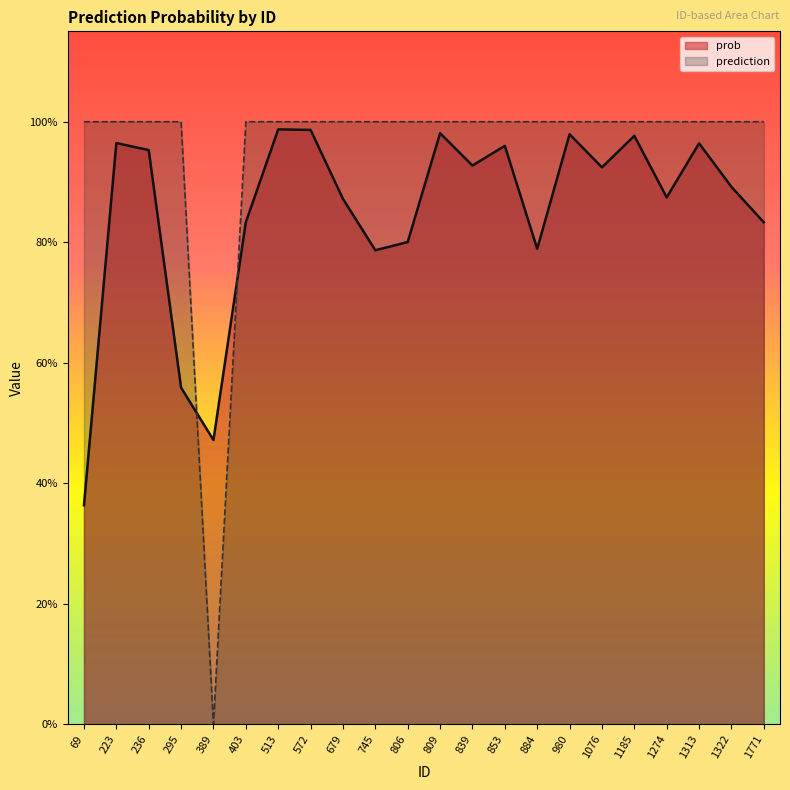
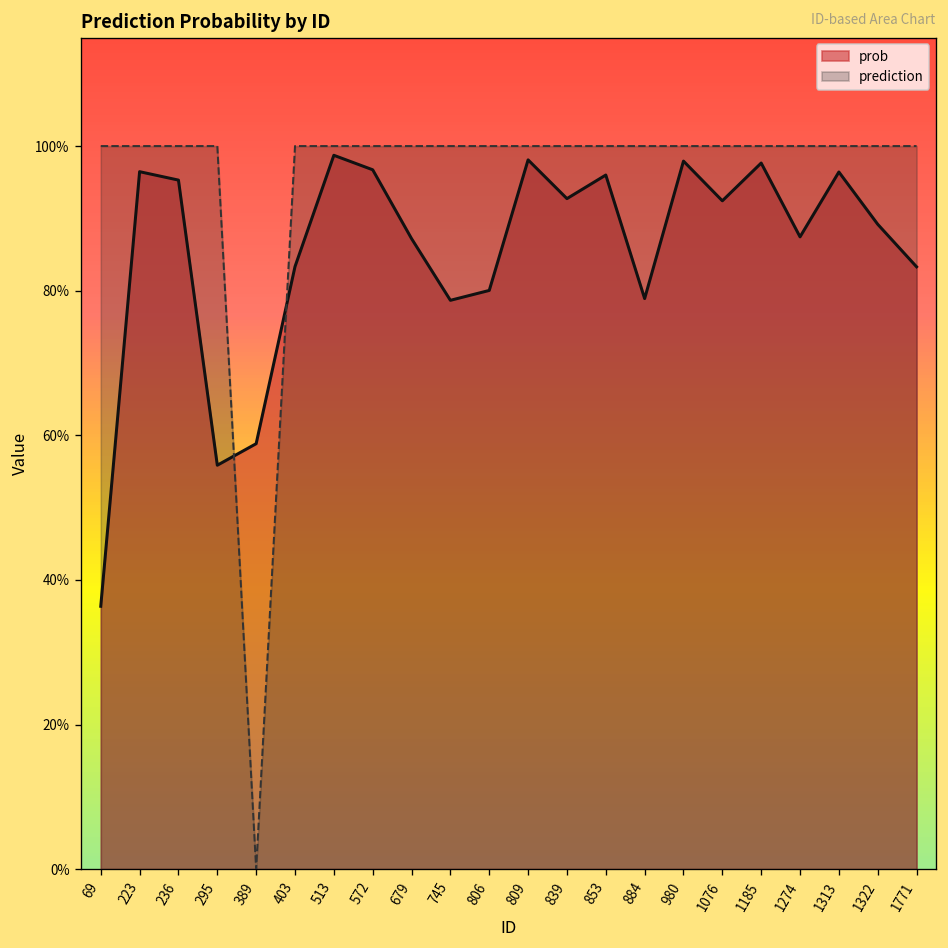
prob, 389: 47% -> 59%
prob, 572: 99% -> 97%
